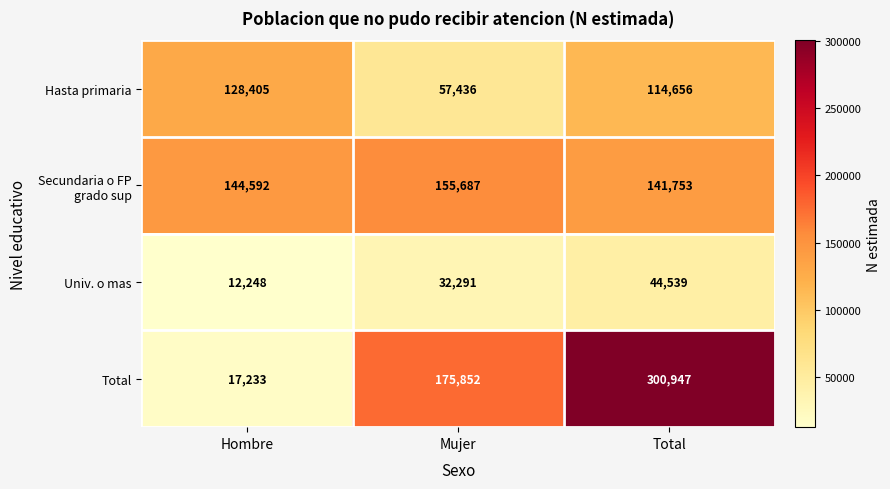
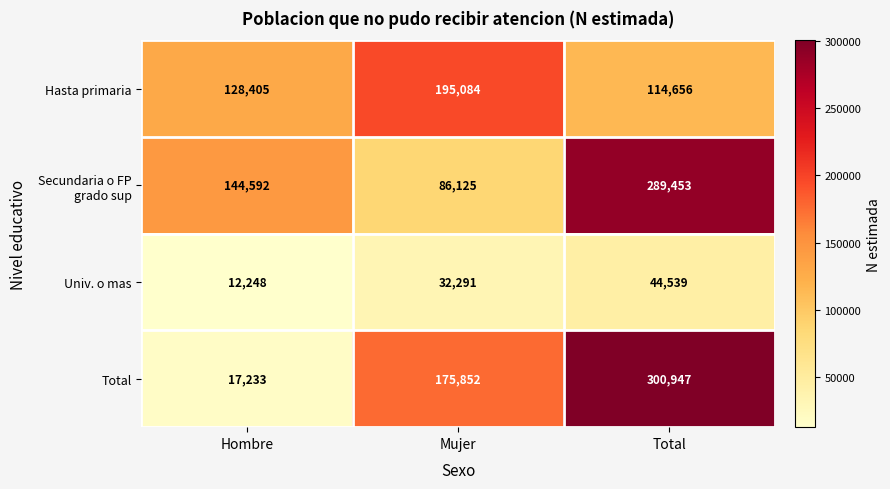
Hasta primaria, Mujer: 57,436 -> 195,084
Secundaria o FP grado sup, Mujer: 155,687 -> 86,125
Secundaria o FP grado sup, Total: 141,753 -> 289,453
